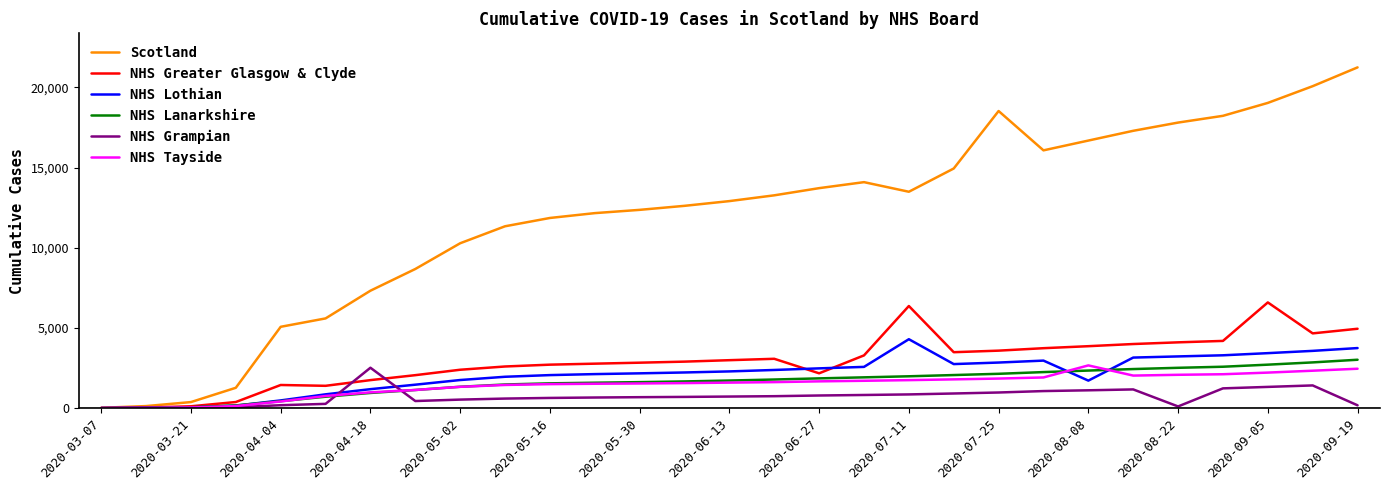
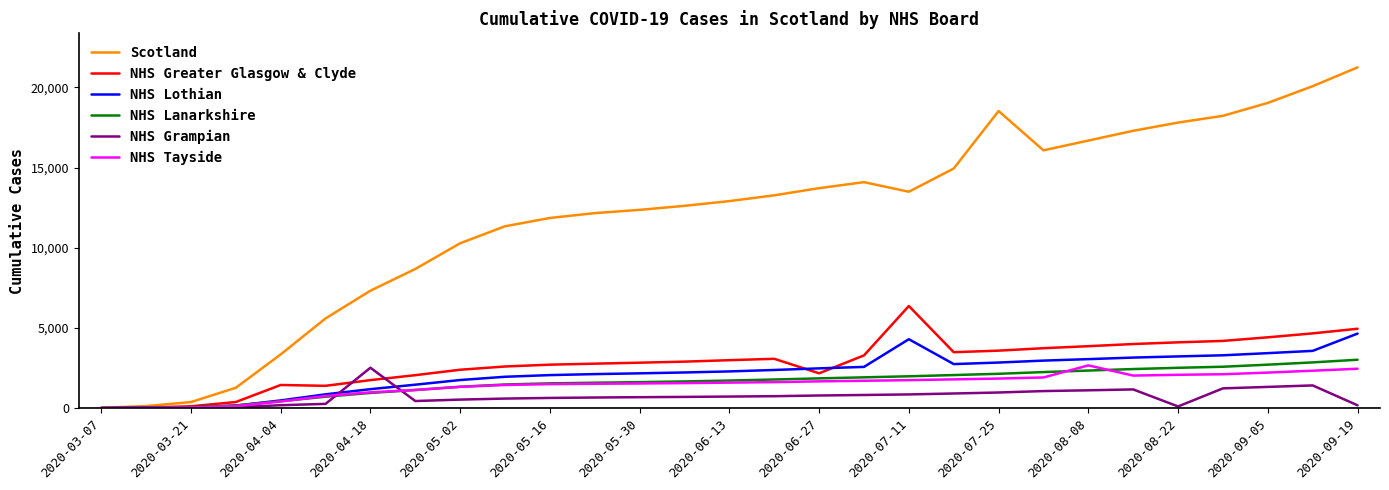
Scotland, 2020-04-04: 5,100 -> 3,300
NHS Lothian, 2020-08-08: 1,700 -> 3,100
NHS Greater Glasgow & Clyde, 2020-09-05: 6,600 -> 4,400
NHS Lothian, 2020-09-19: 3,700 -> 4,600
